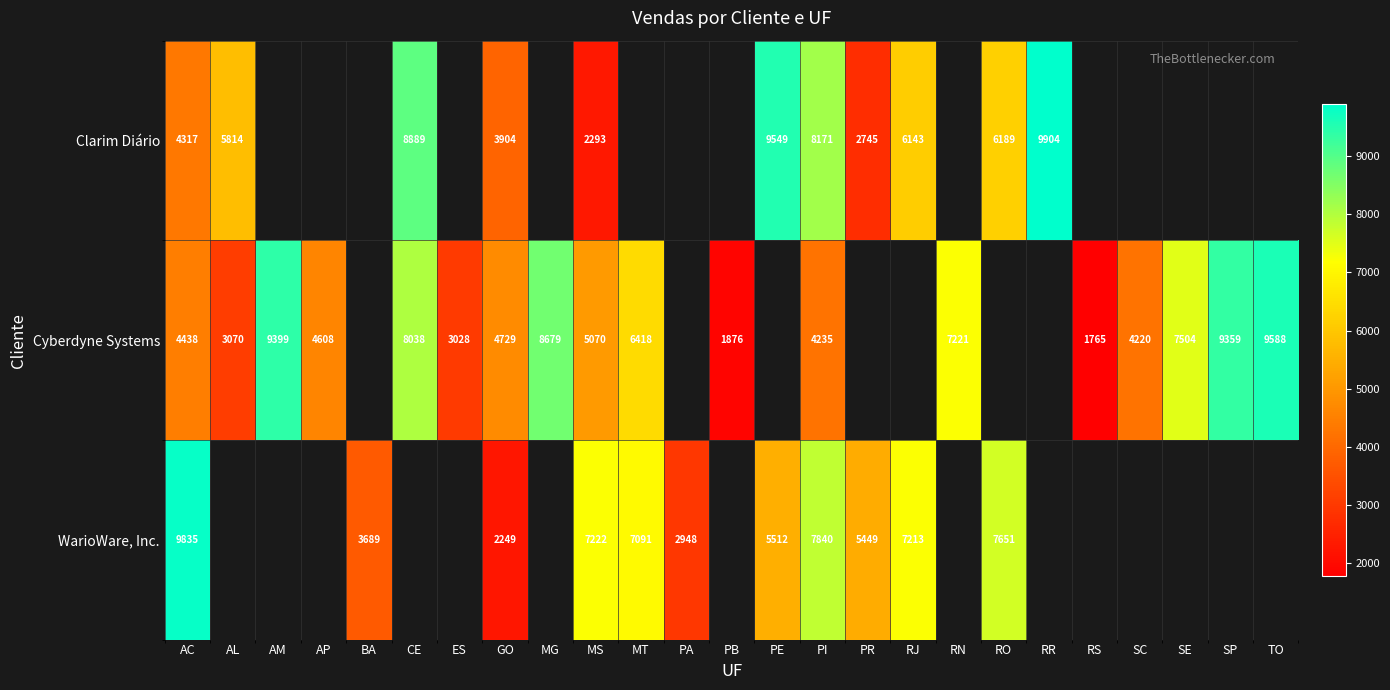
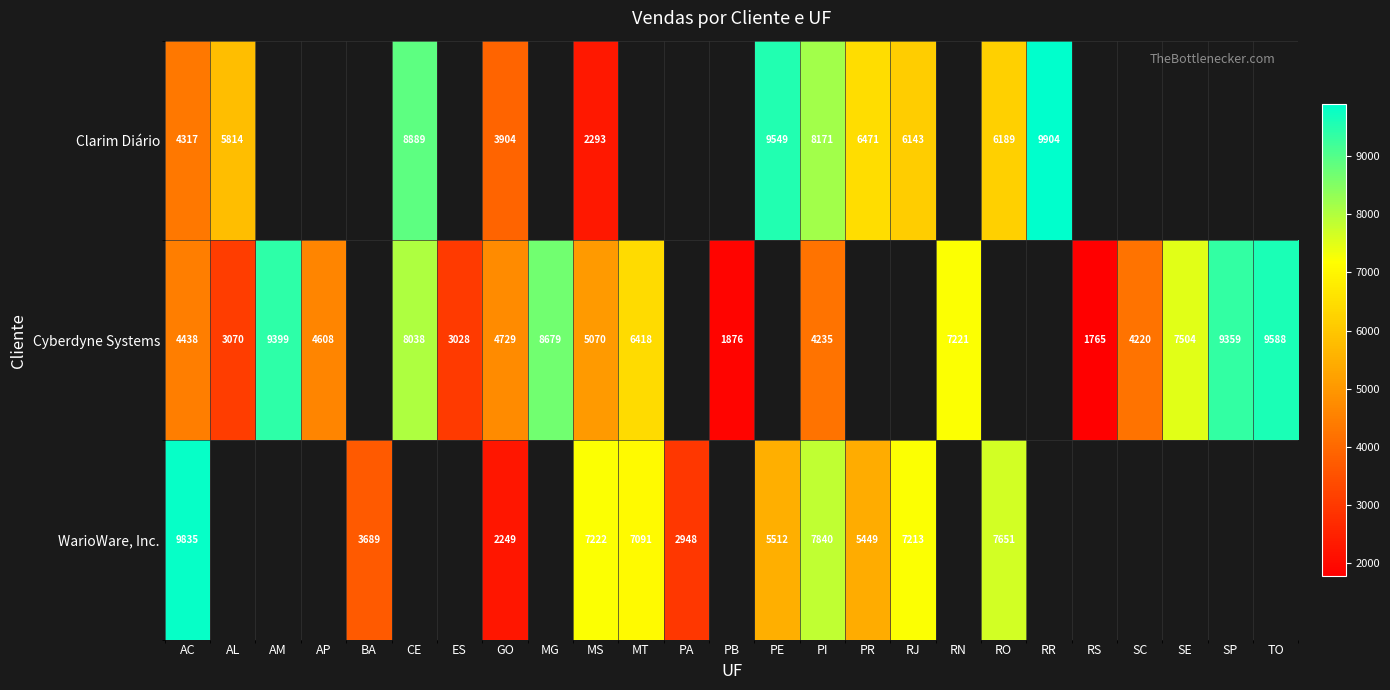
Clarim Diário, PR: 2745 -> 6471
